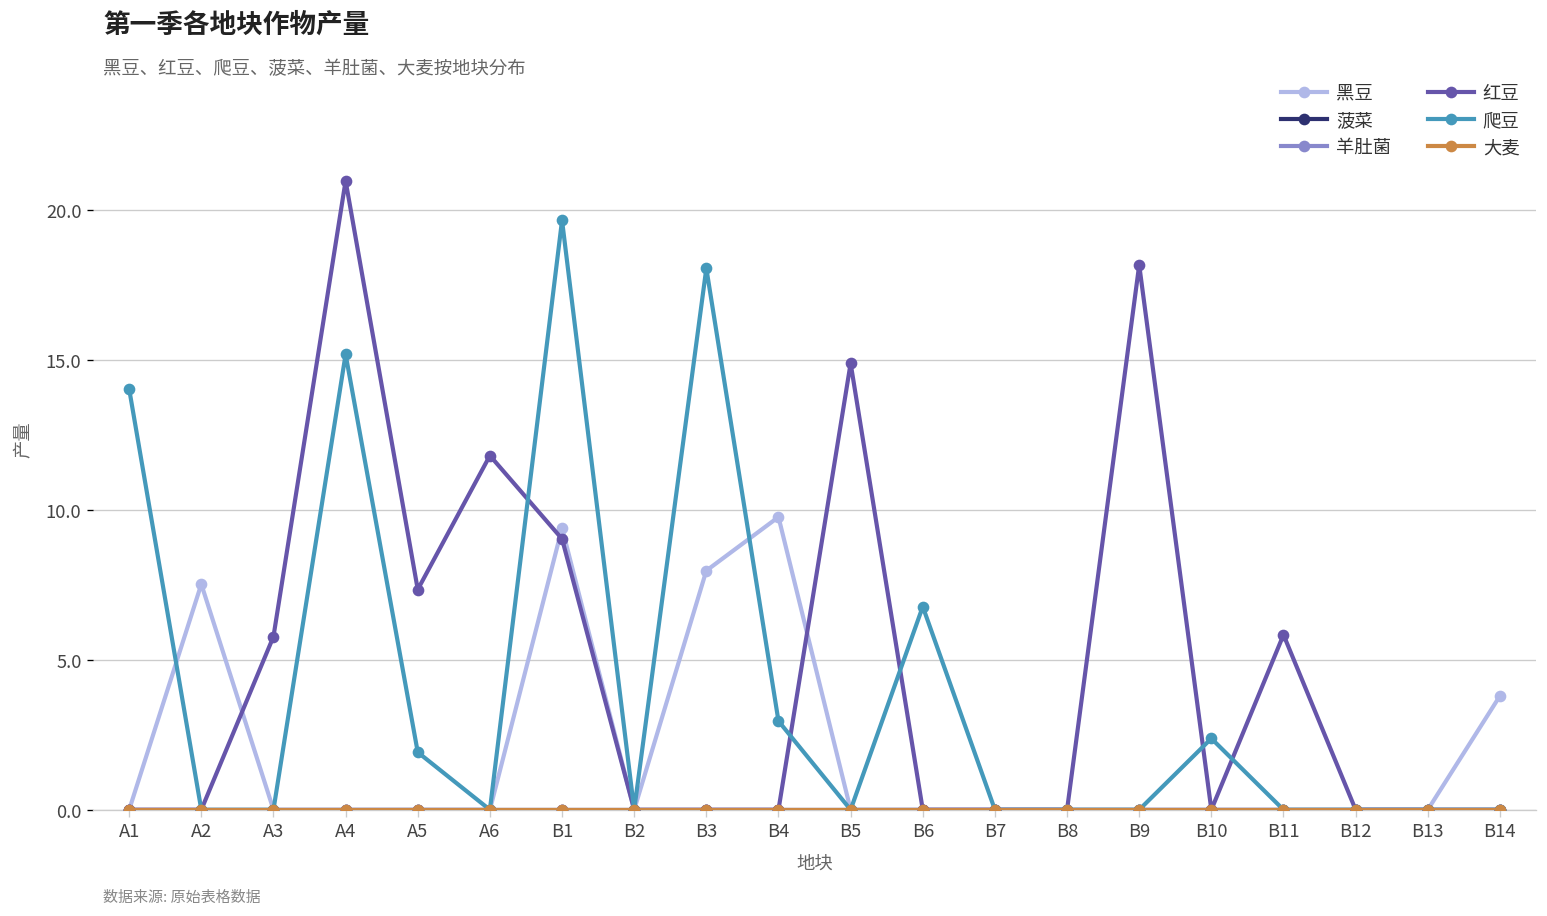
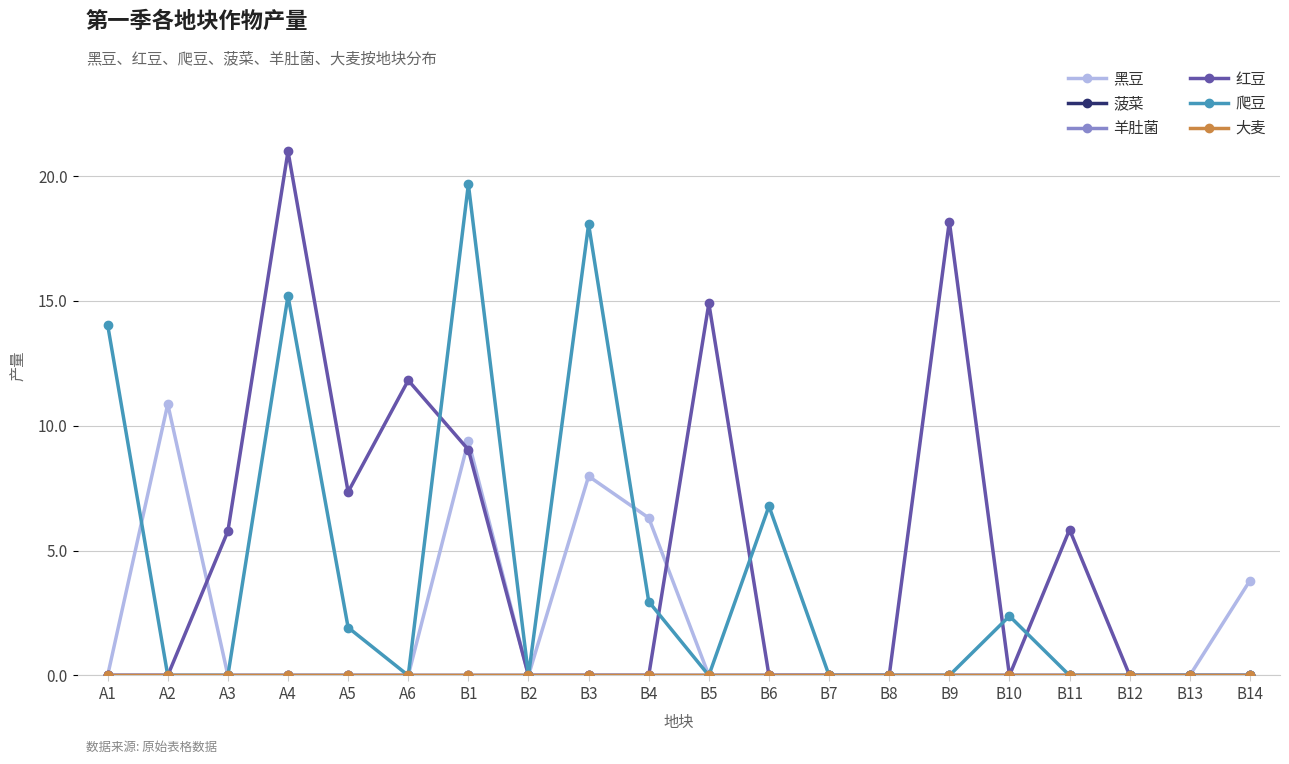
黑豆, A2: 7.5 -> 10.9
黑豆, B4: 9.8 -> 6.3
